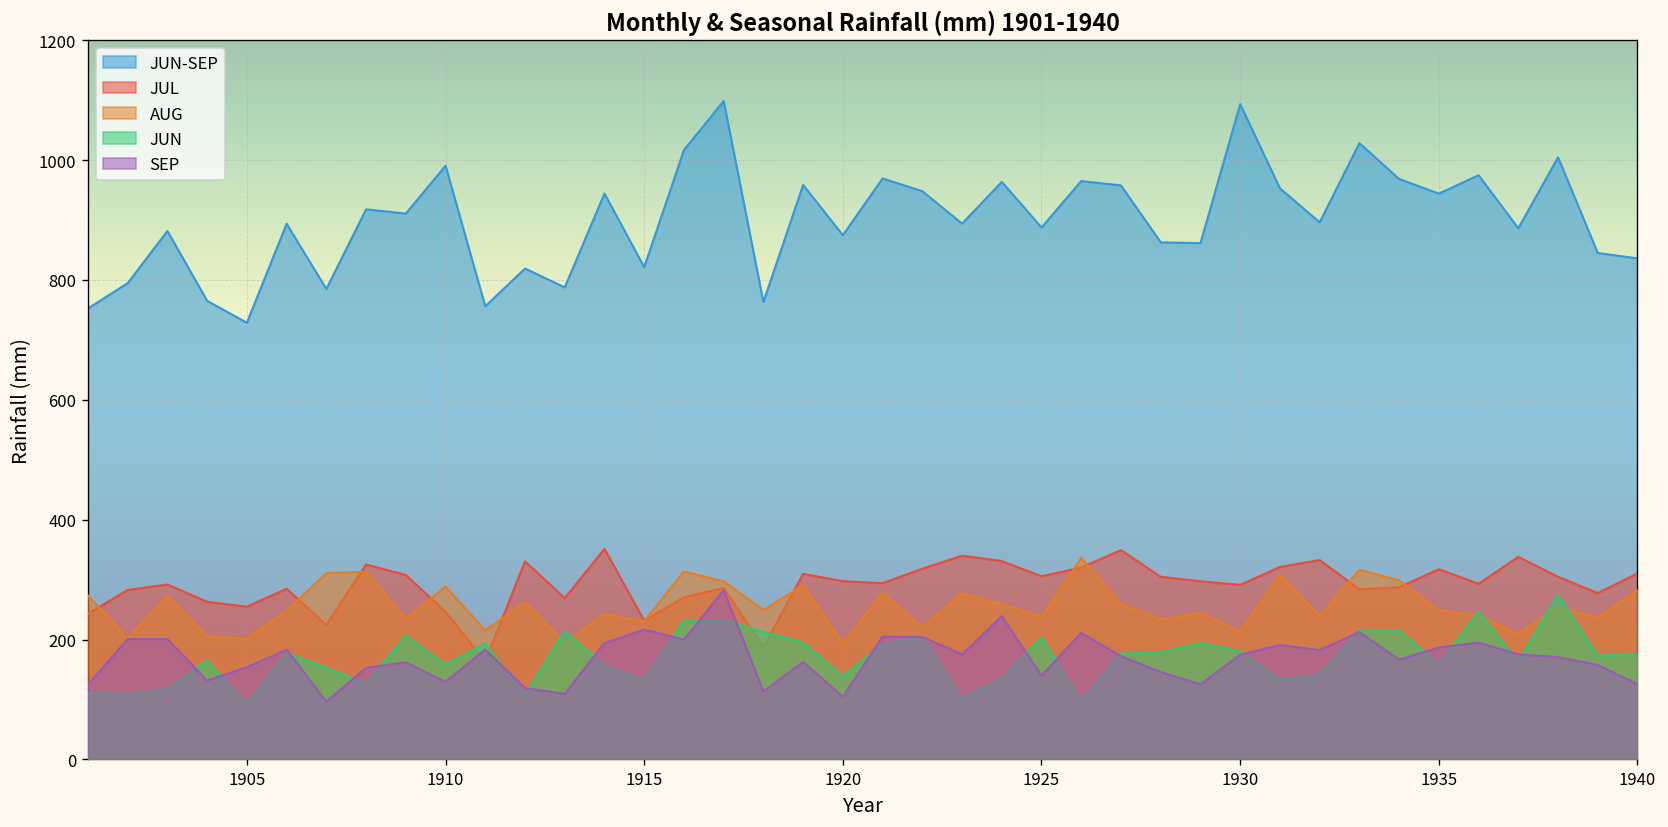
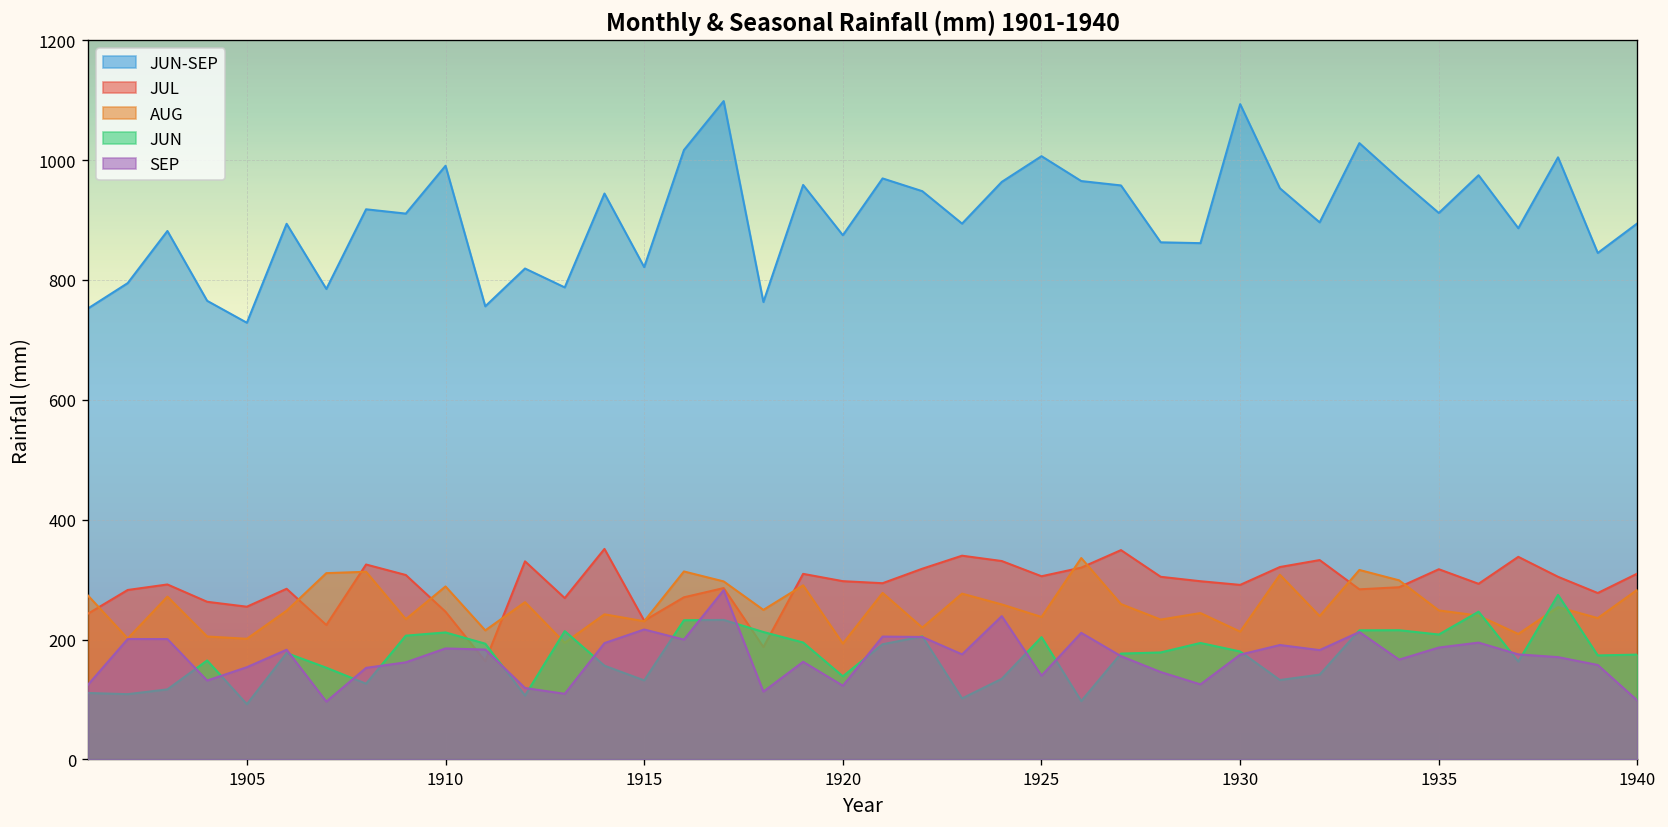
JUN, 1910: 160 -> 210
SEP, 1910: 130 -> 190
SEP, 1920: 100 -> 120
JUN-SEP, 1925: 890 -> 1010
JUN-SEP, 1935: 940 -> 910
JUN, 1935: 160 -> 210
JUN-SEP, 1940: 840 -> 890
SEP, 1940: 130 -> 100
